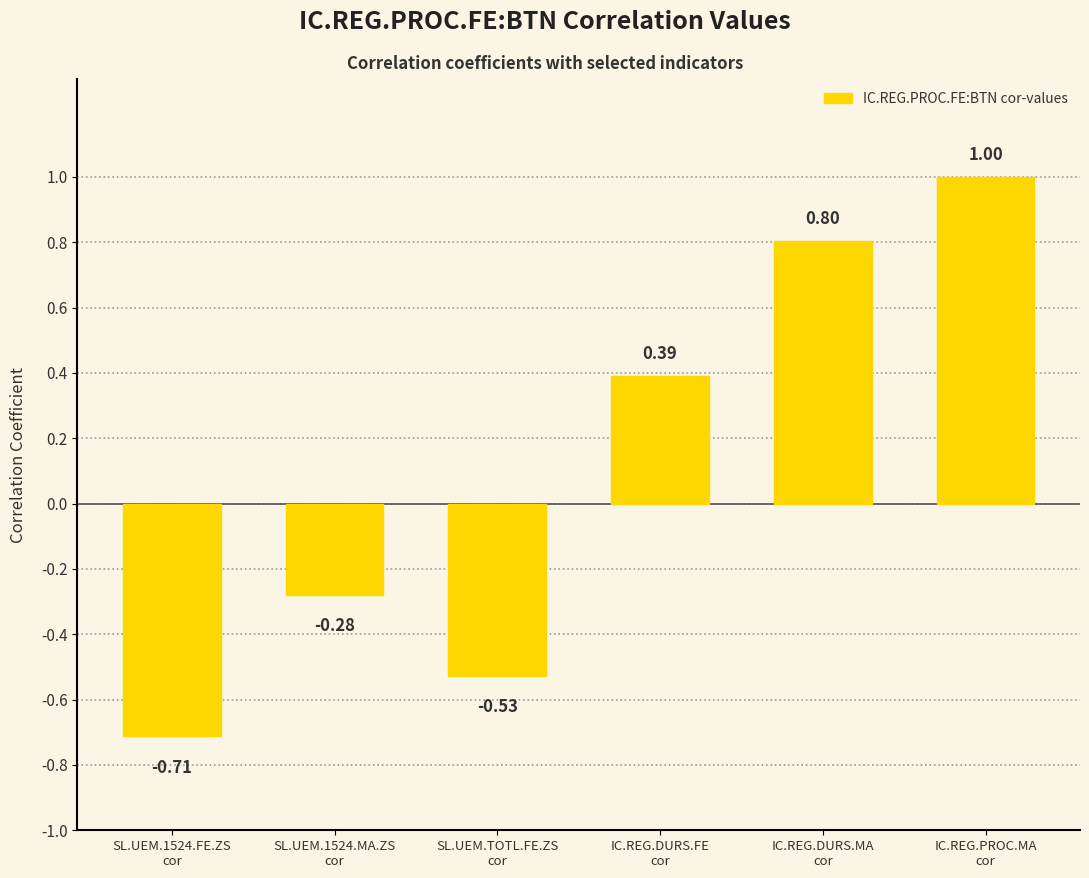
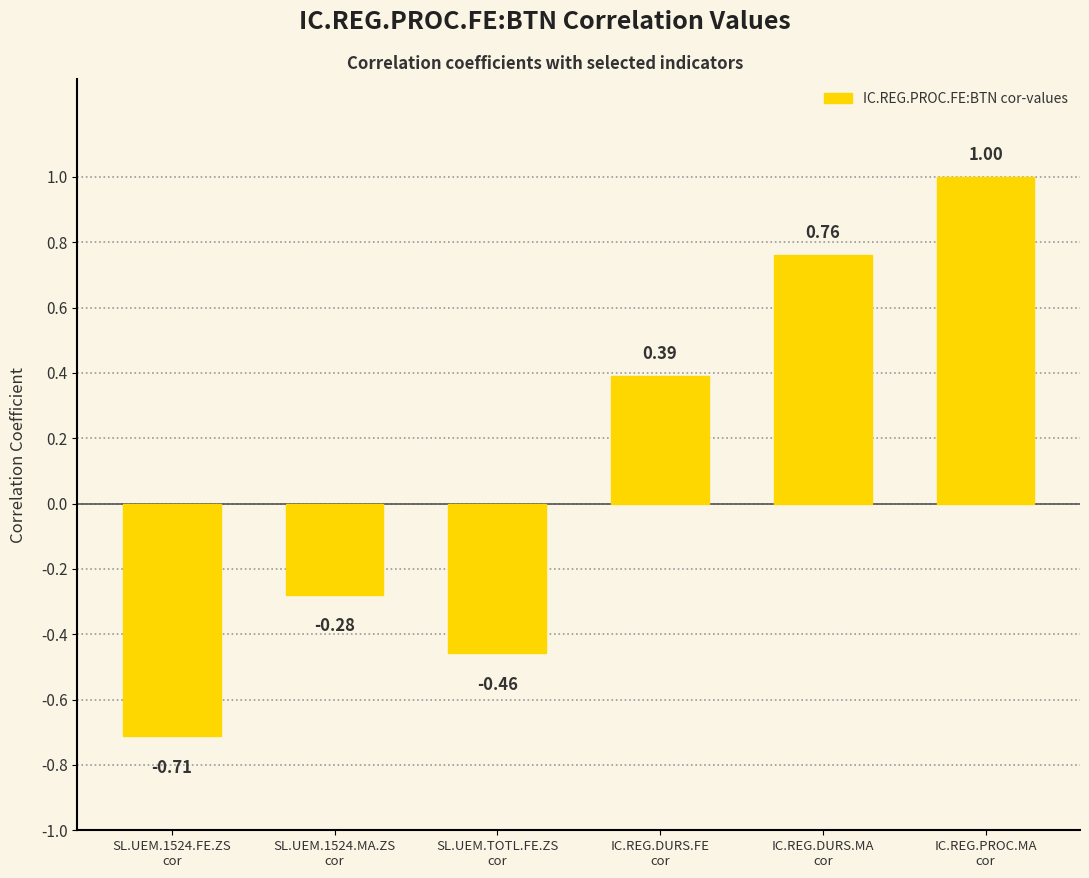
SL.UEM.TOTL.FE.ZS cor: -0.53 -> -0.46
IC.REG.DURS.MA cor: 0.80 -> 0.76
